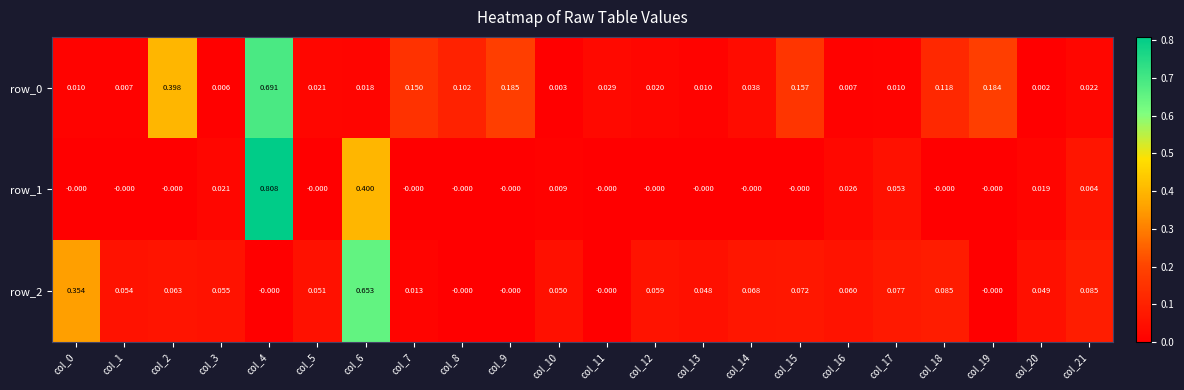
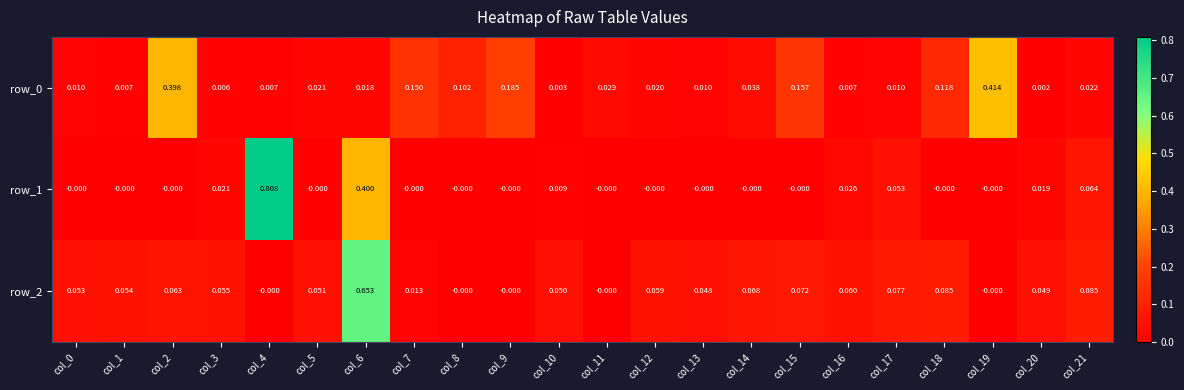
row_0, col_4: 0.691 -> 0.007
row_0, col_19: 0.184 -> 0.414
row_2, col_0: 0.354 -> 0.053
